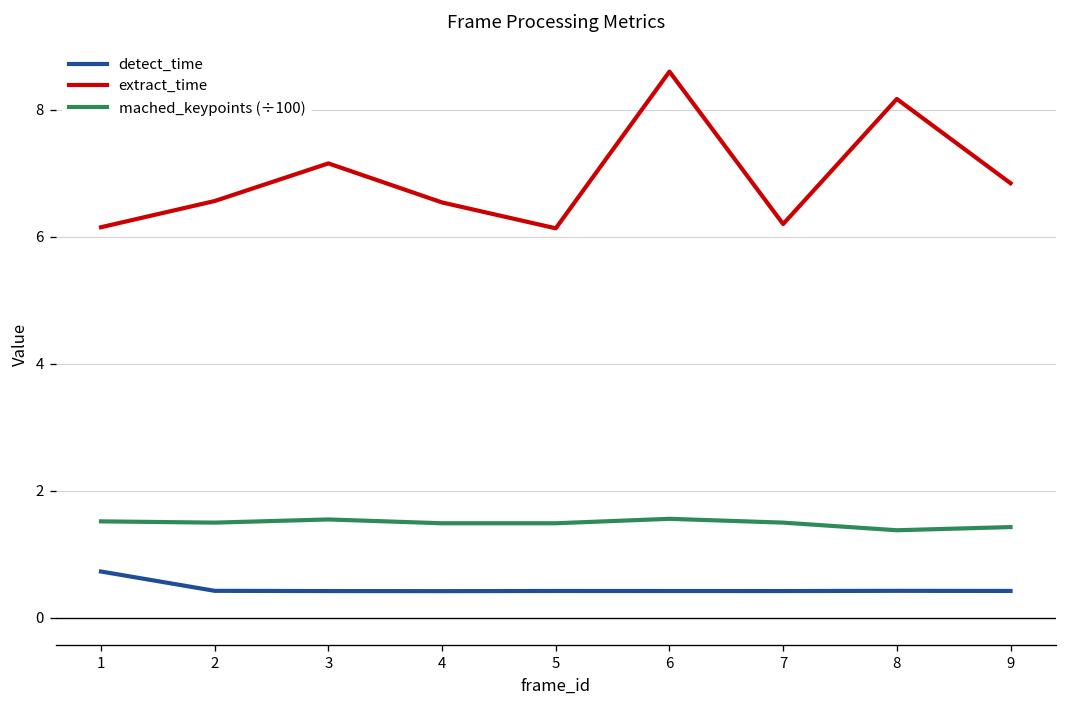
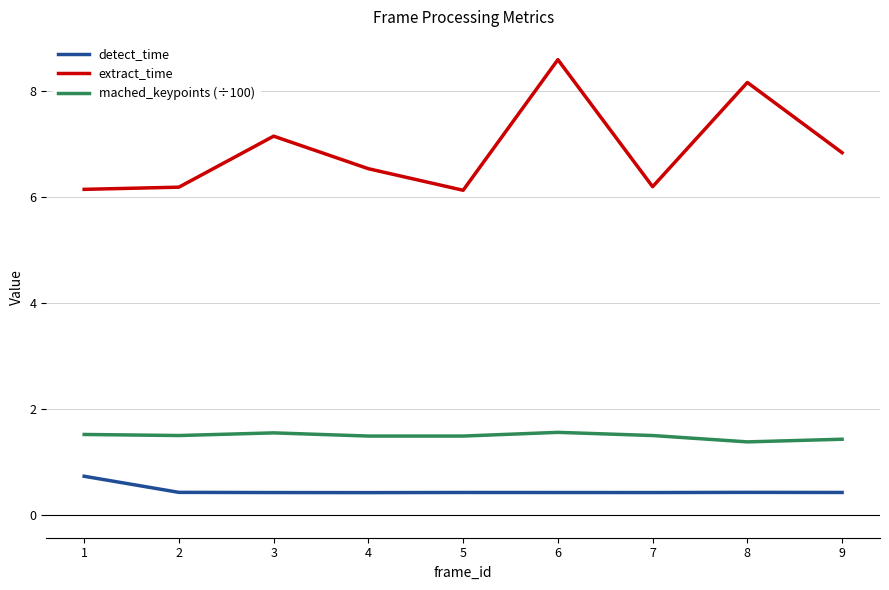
extract_time, 2: 6.6 -> 6.2
